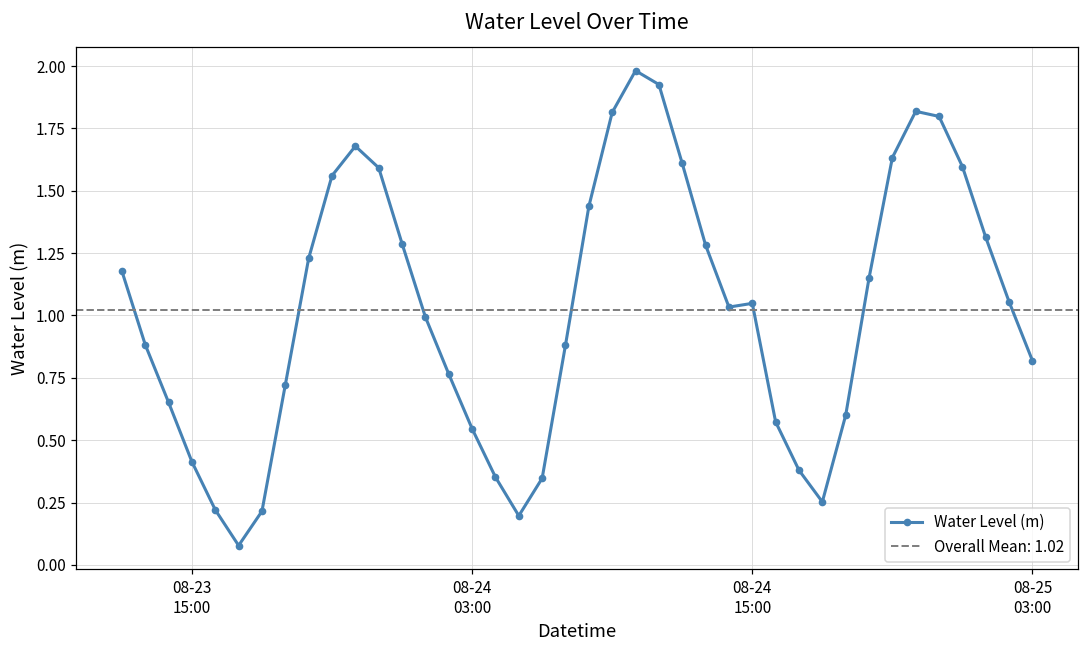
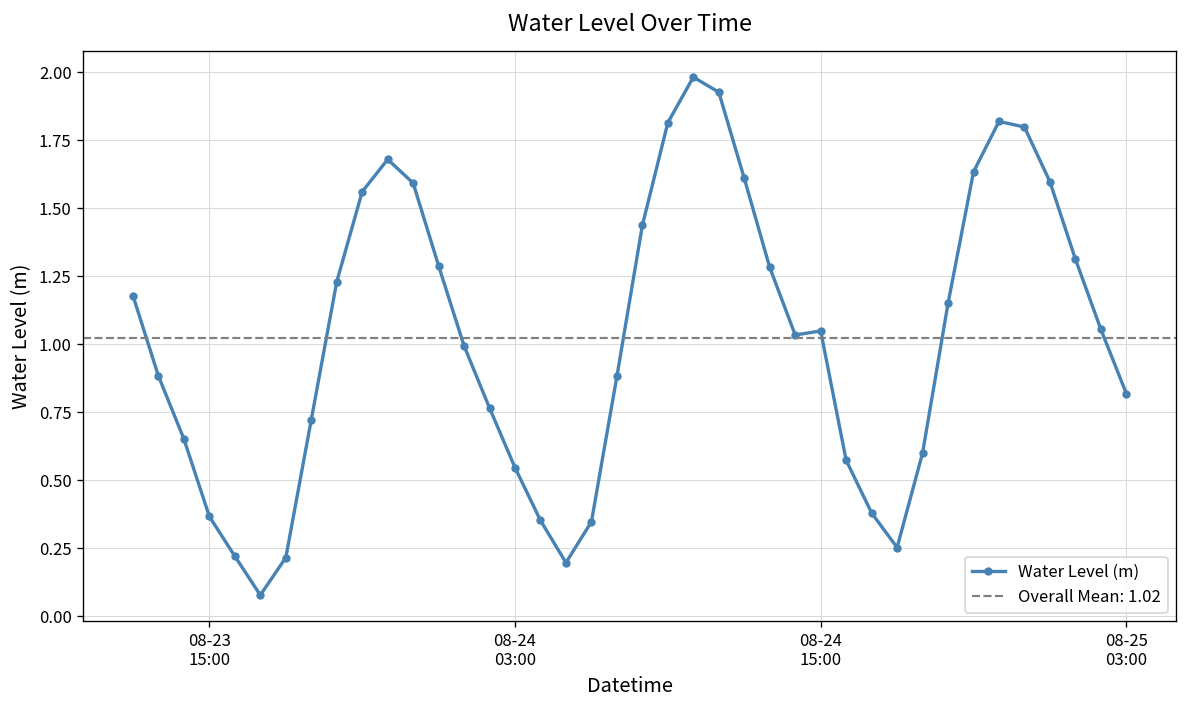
08-23 15:00: 0.41 -> 0.37
